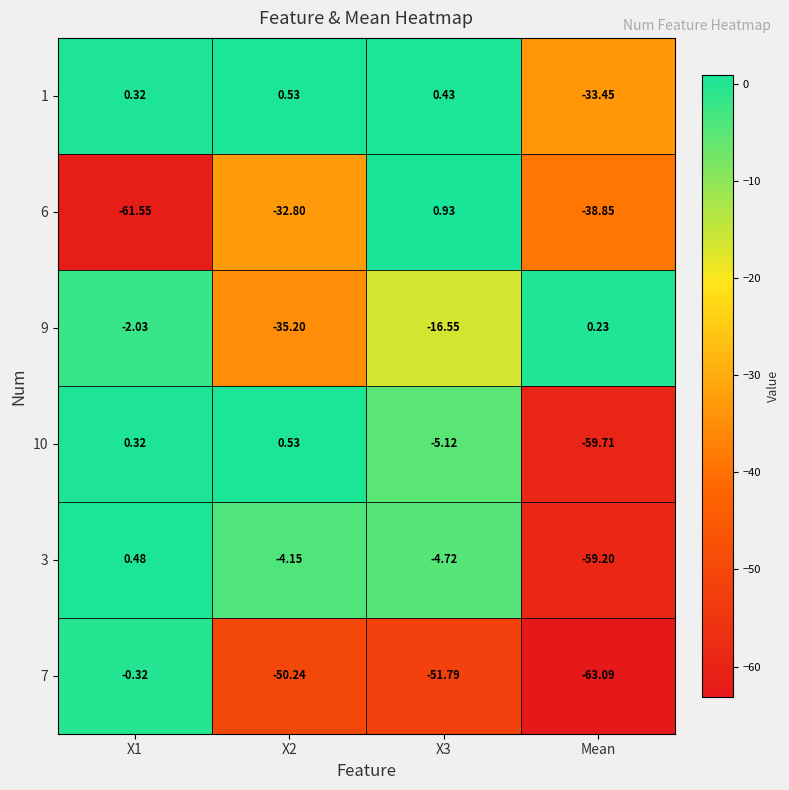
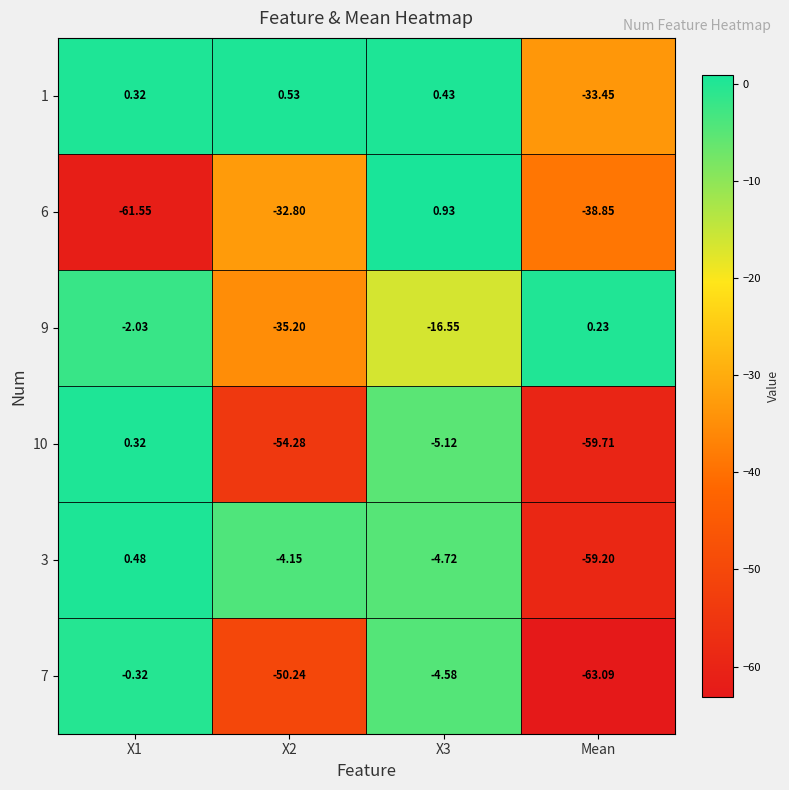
10, X2: 0.53 -> -54.28
7, X3: -51.79 -> -4.58
